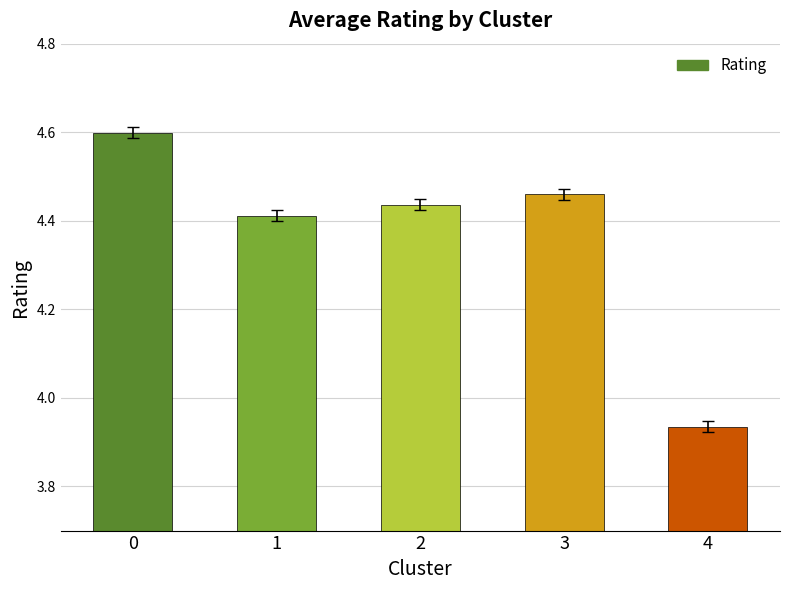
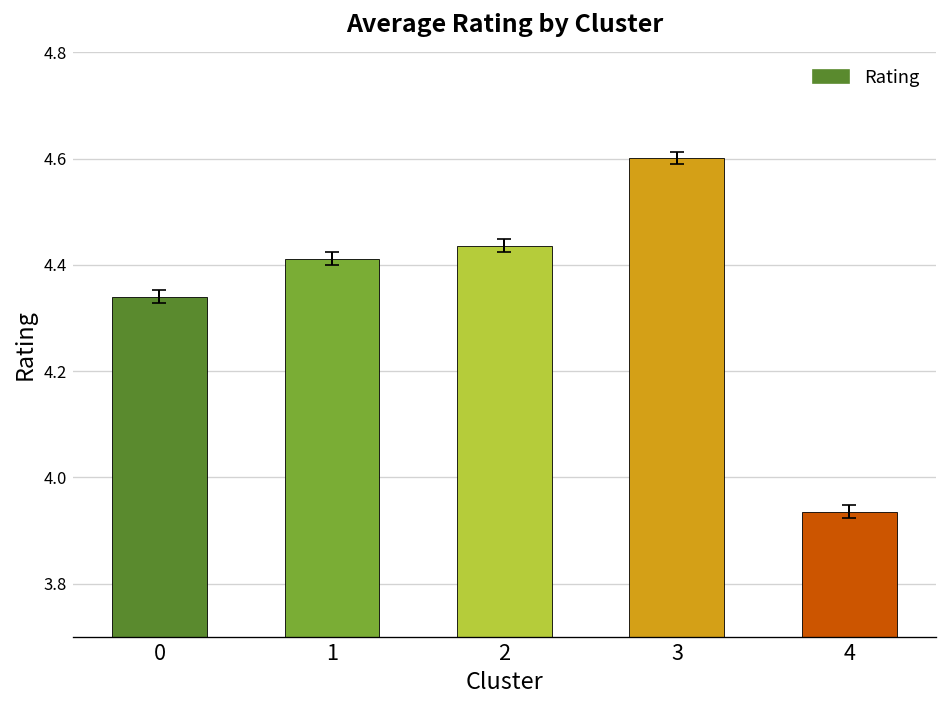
Rating, 0: 4.60 -> 4.34
Rating, 3: 4.46 -> 4.60
